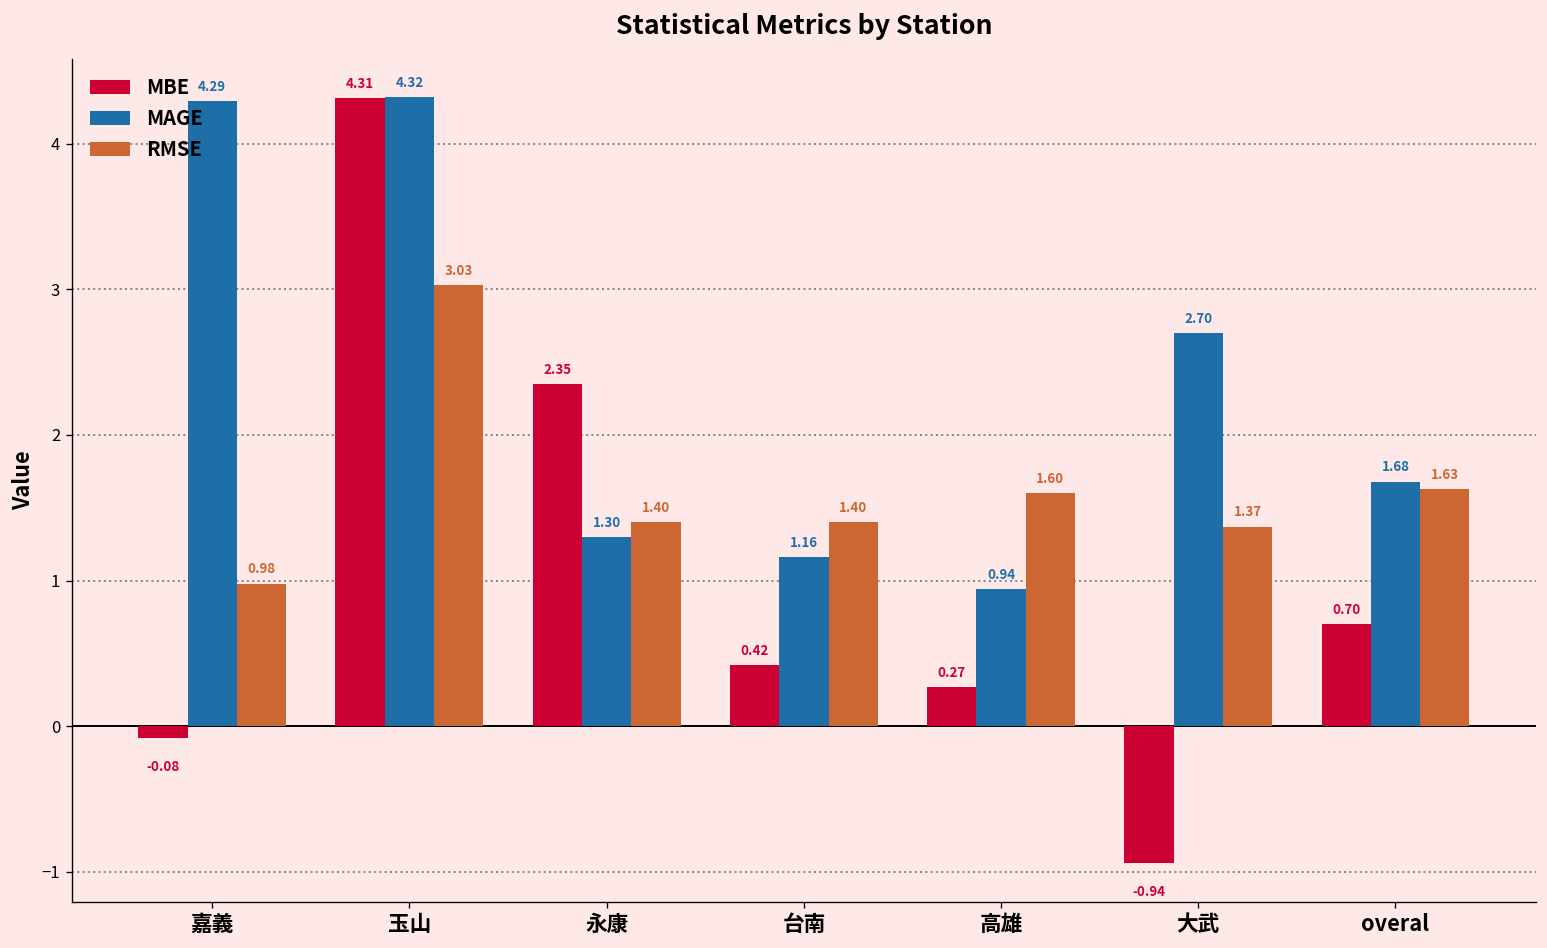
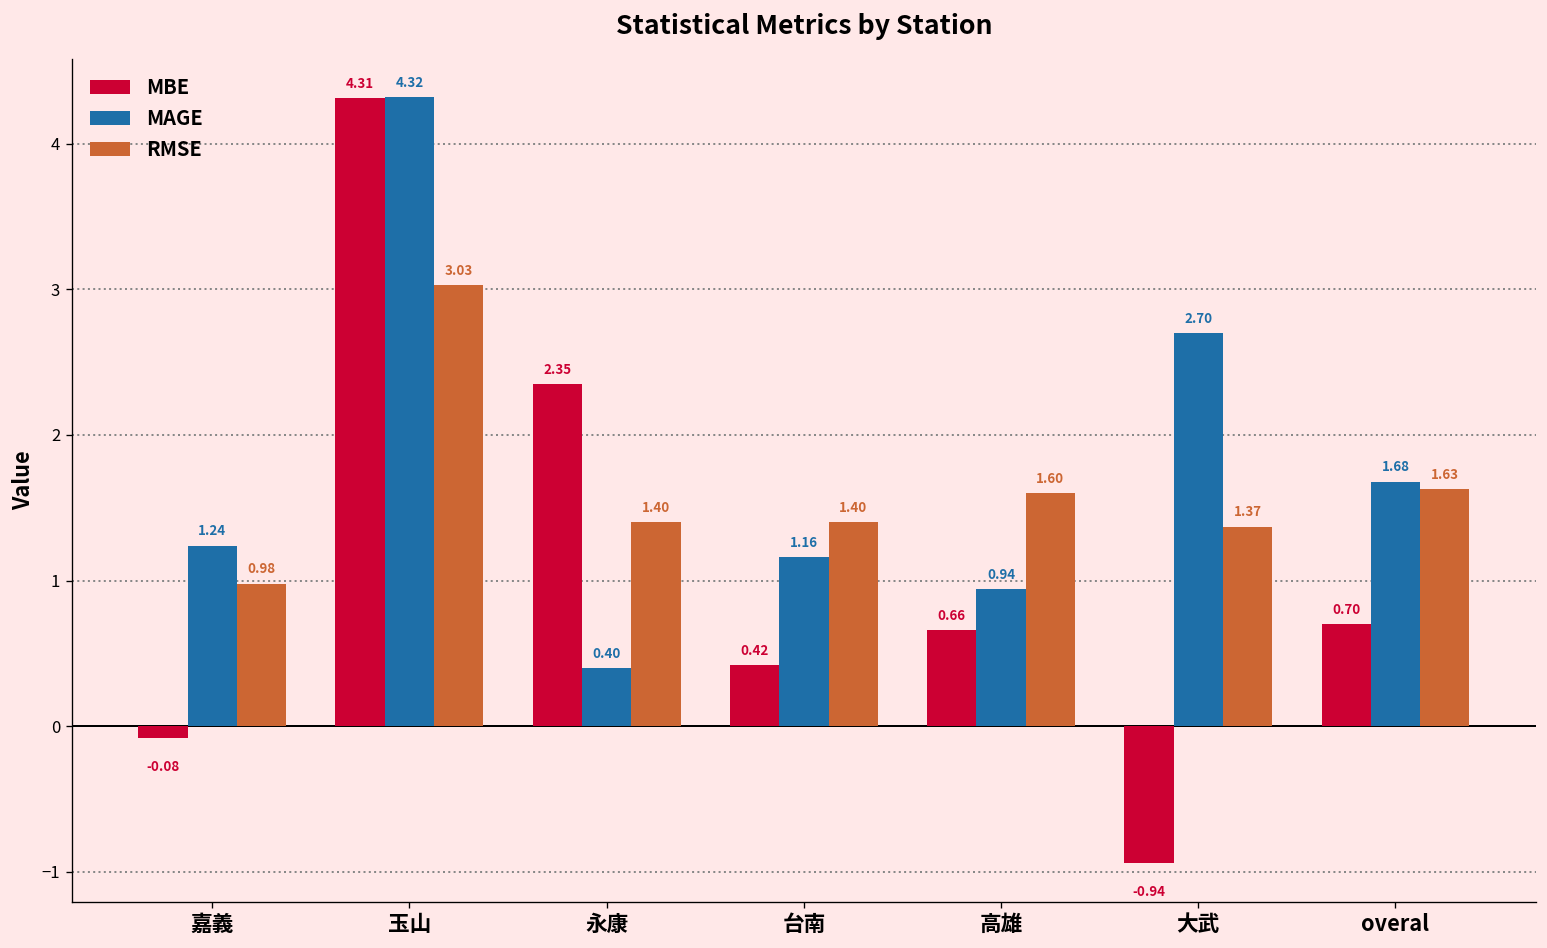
MAGE, 嘉義: 4.29 -> 1.24
MAGE, 永康: 1.30 -> 0.40
MBE, 高雄: 0.27 -> 0.66
